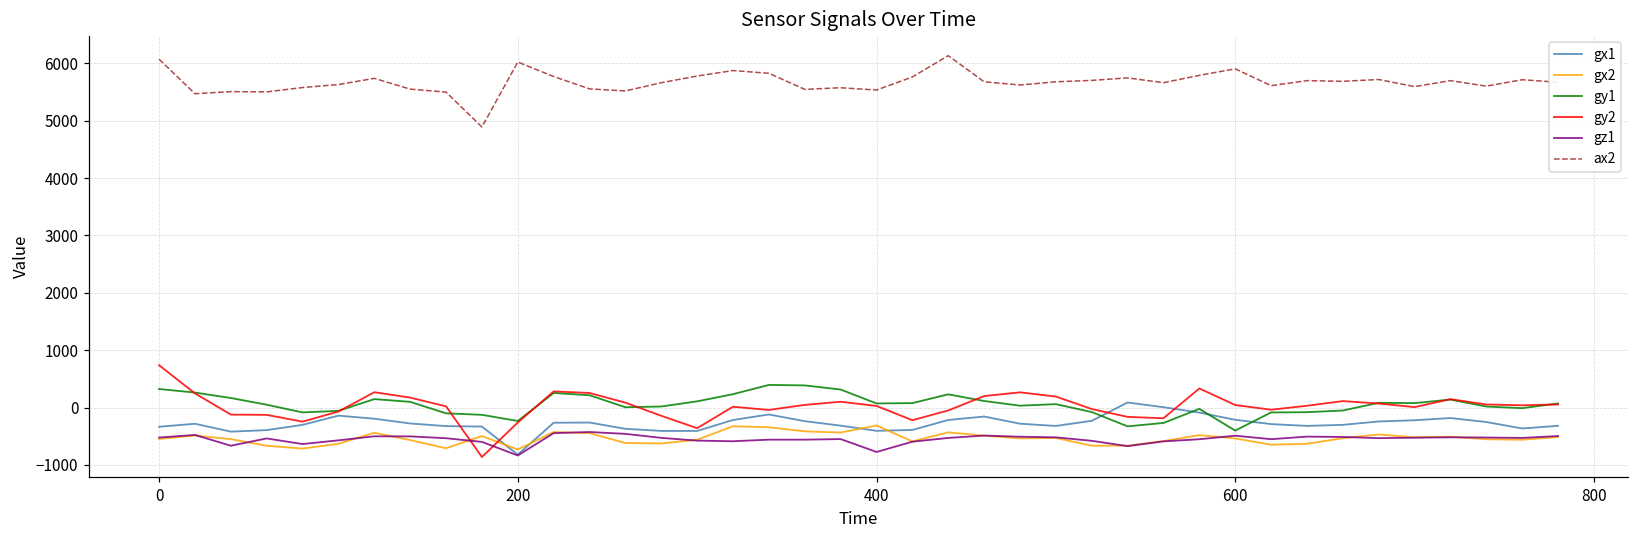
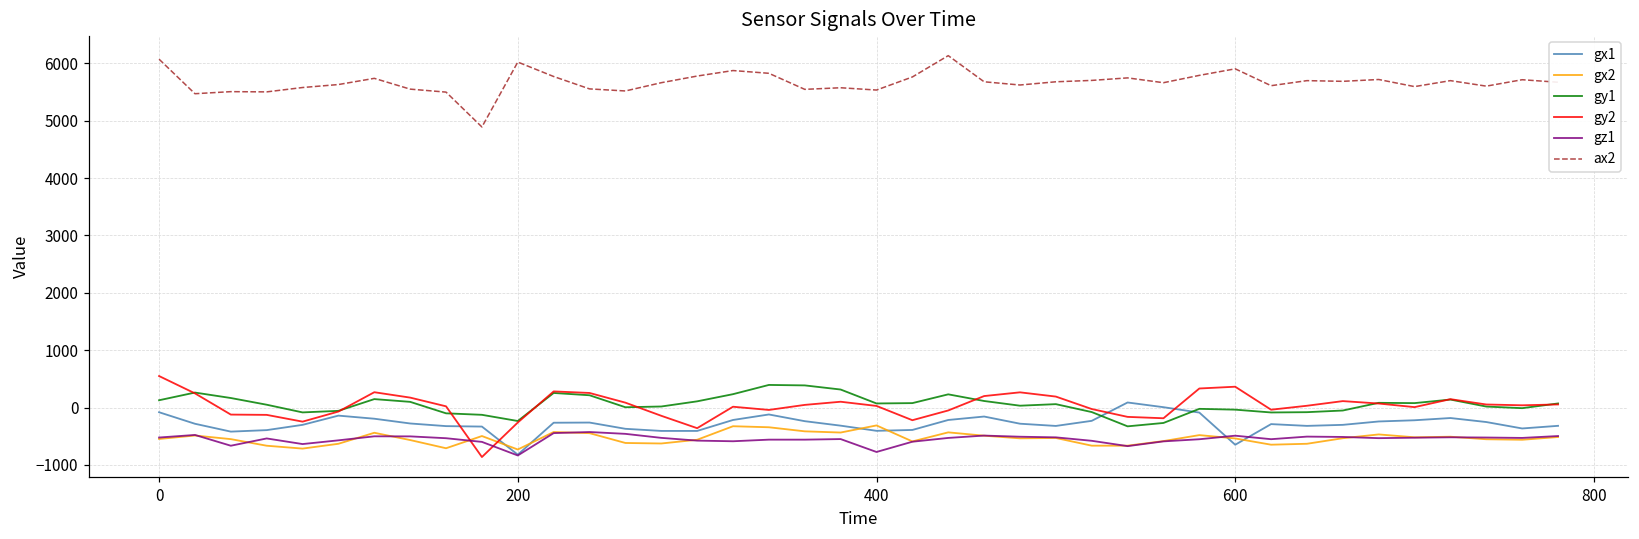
gx1, 0: -300 -> -100
gy1, 0: 300 -> 100
gy2, 0: 700 -> 500
gx1, 600: -200 -> -600
gy1, 600: -400 -> 0
gy2, 600: 0 -> 400
